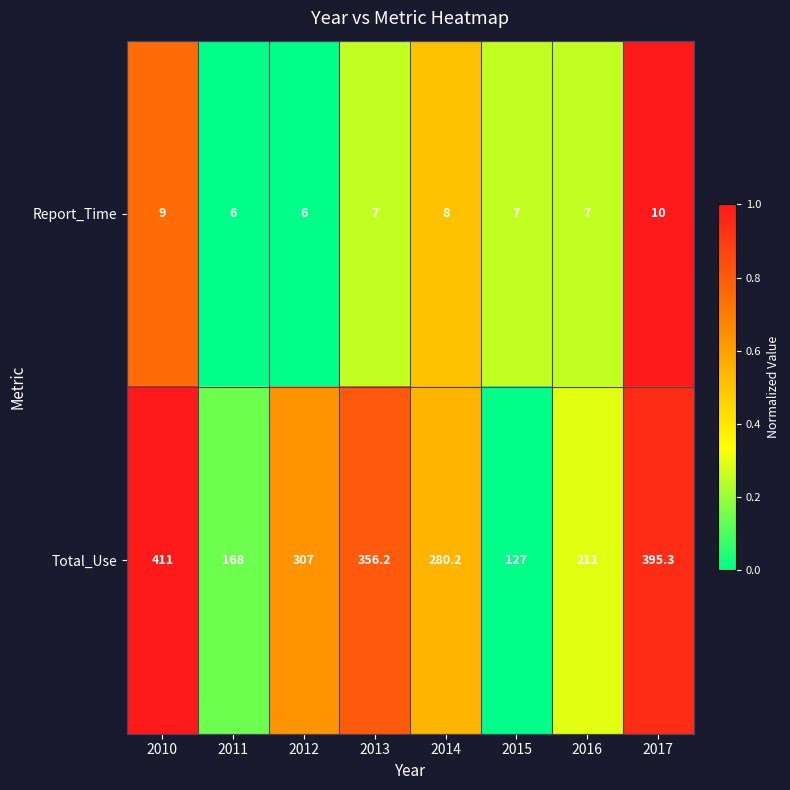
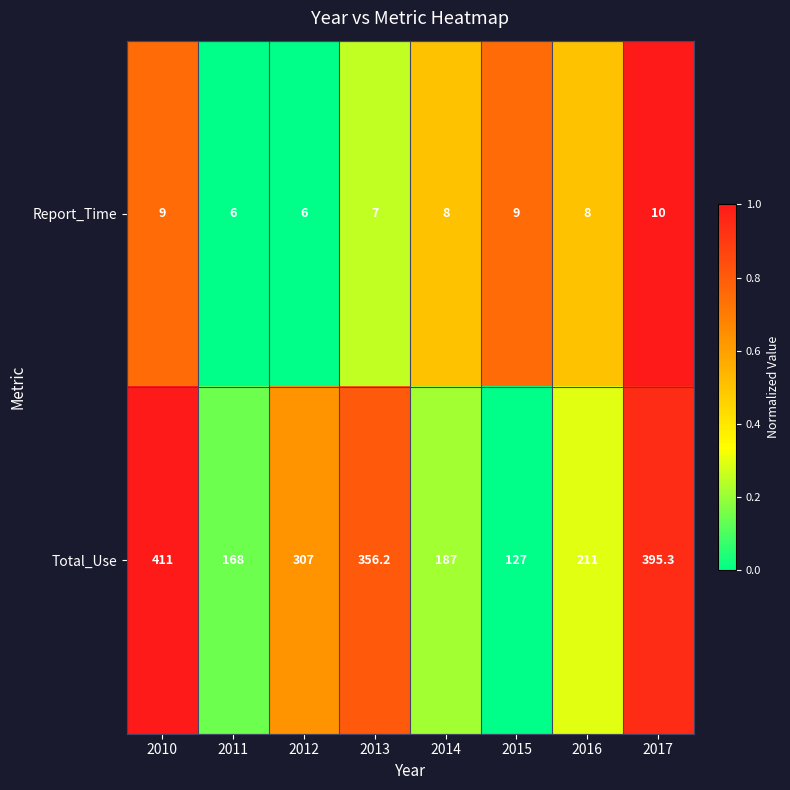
Report_Time, 2015: 7 -> 9
Report_Time, 2016: 7 -> 8
Total_Use, 2014: 280.2 -> 187
